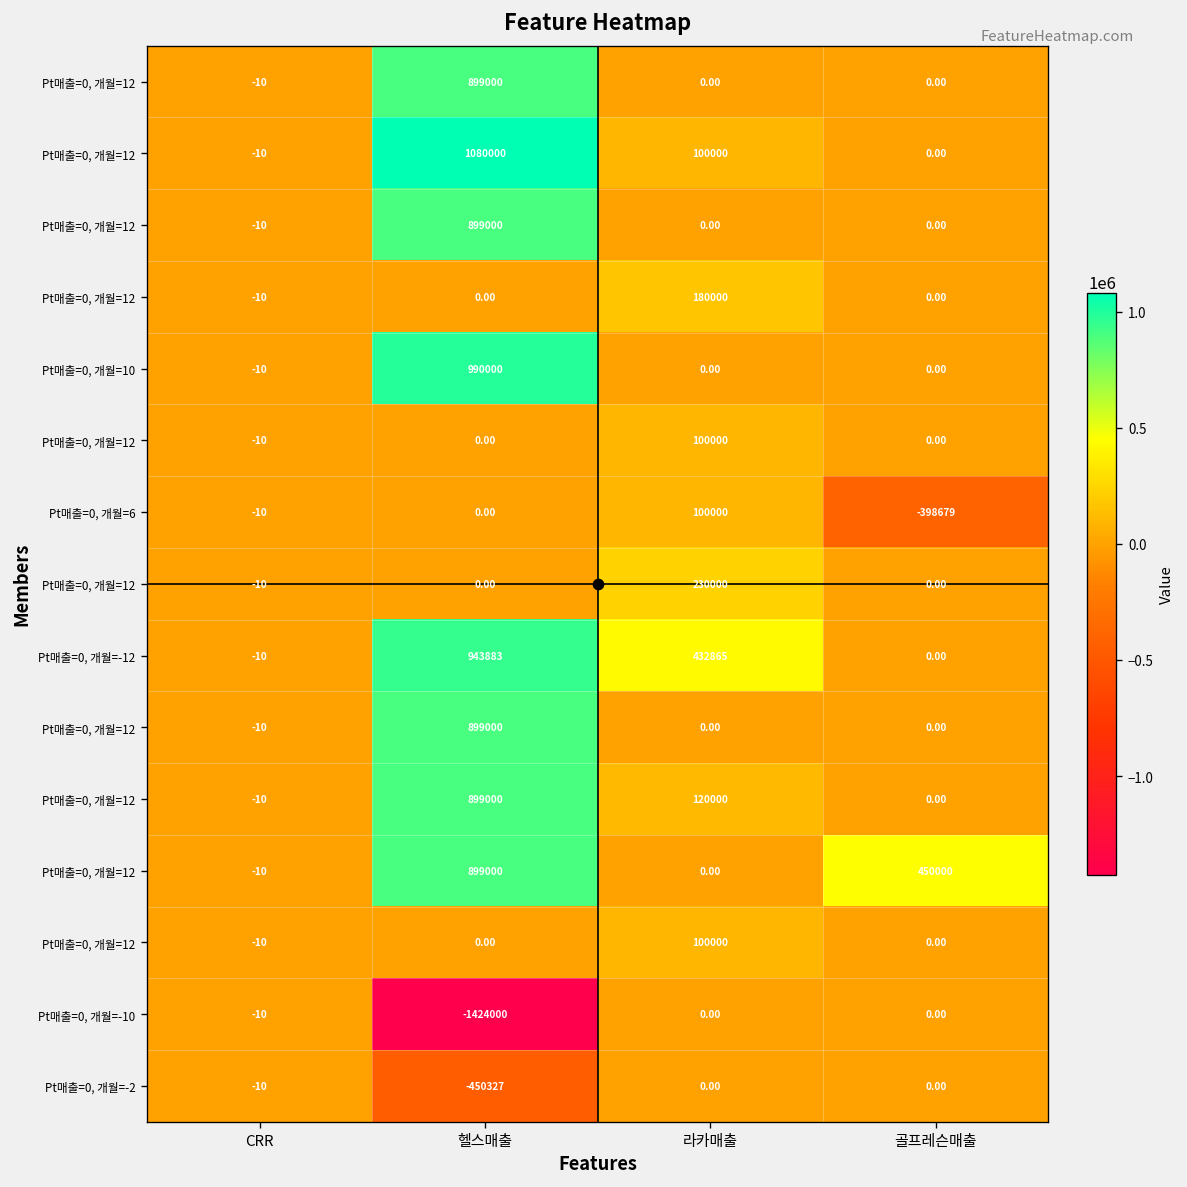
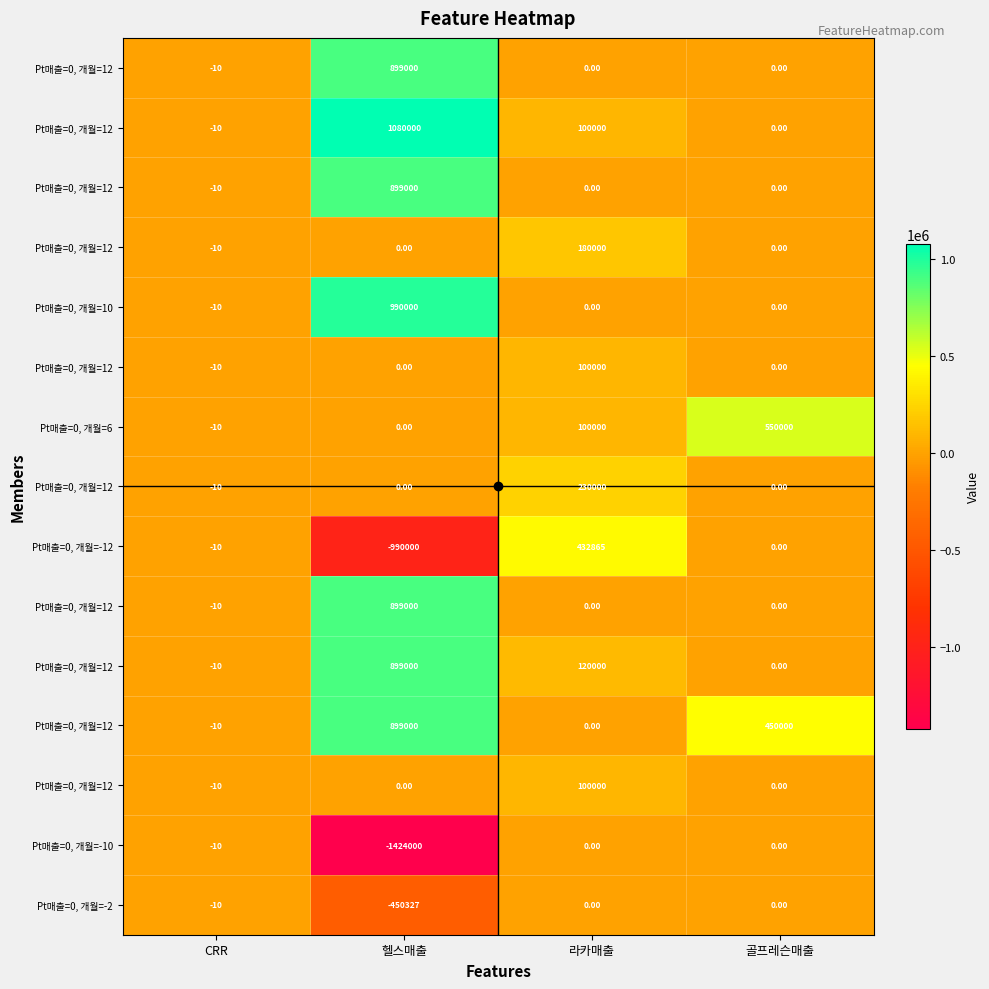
Pt매출=0, 개월=6, 골프레슨매출: -398679 -> 550000
Pt매출=0, 개월=-12, 헬스매출: 943883 -> -990000
